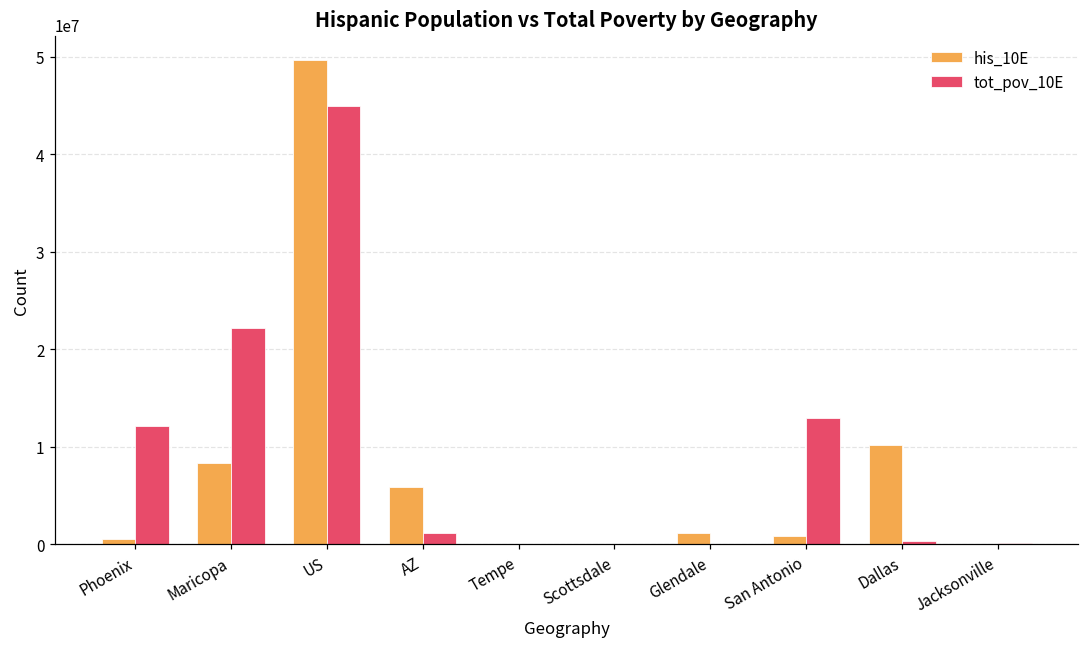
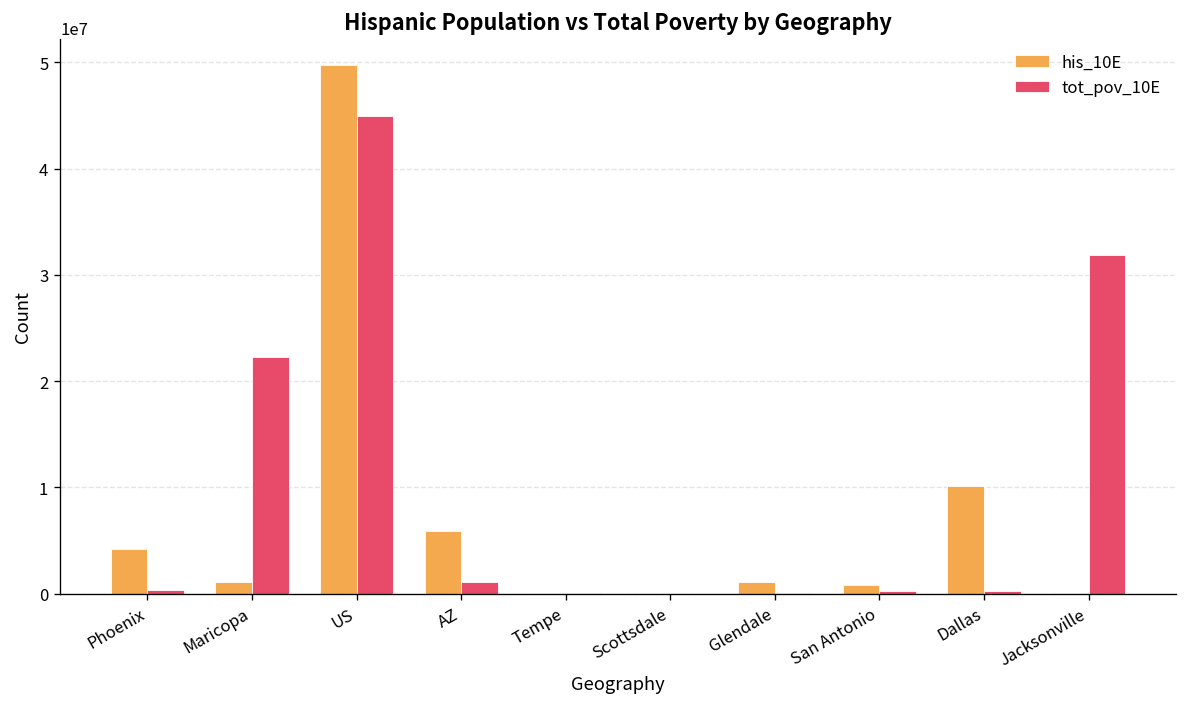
his_10E, Phoenix: 1000000 -> 4000000
tot_pov_10E, Phoenix: 12000000 -> 0
his_10E, Maricopa: 8000000 -> 1000000
tot_pov_10E, San Antonio: 13000000 -> 0
tot_pov_10E, Jacksonville: 0 -> 32000000
